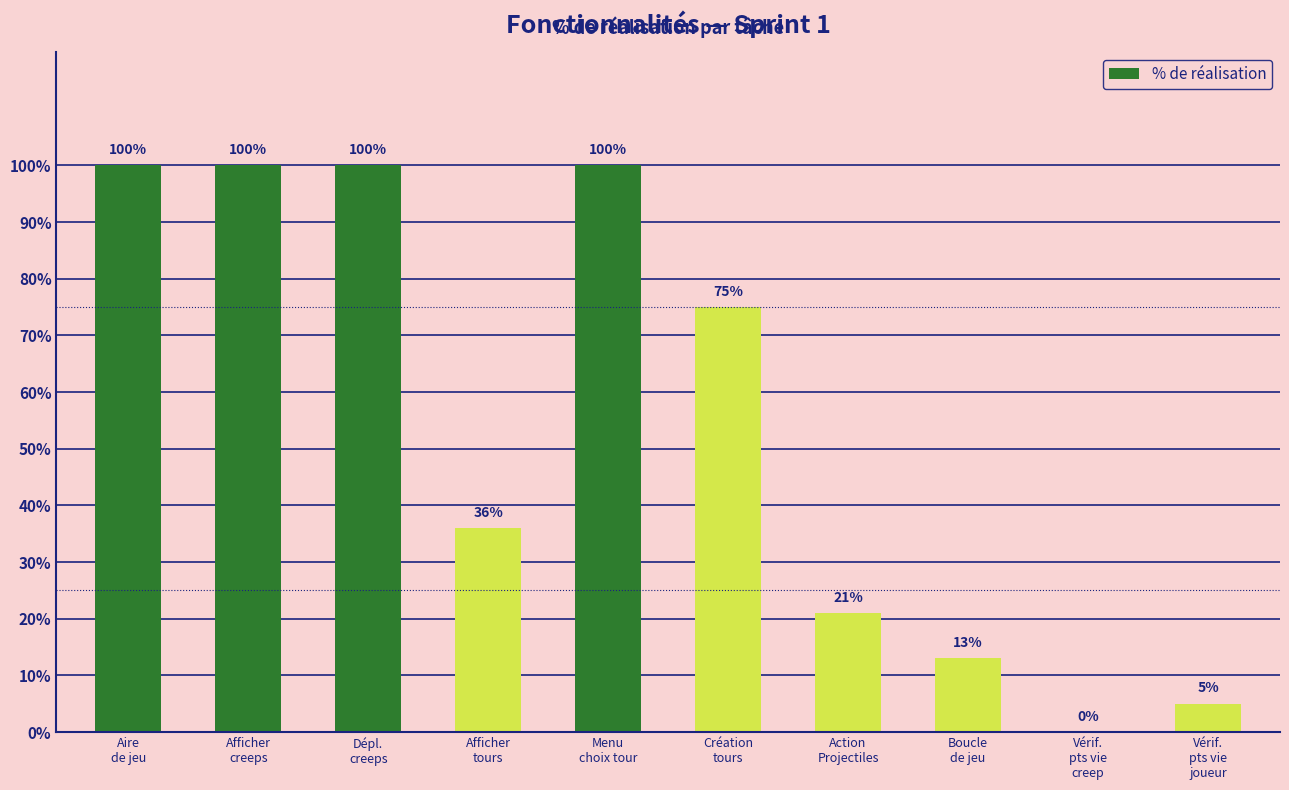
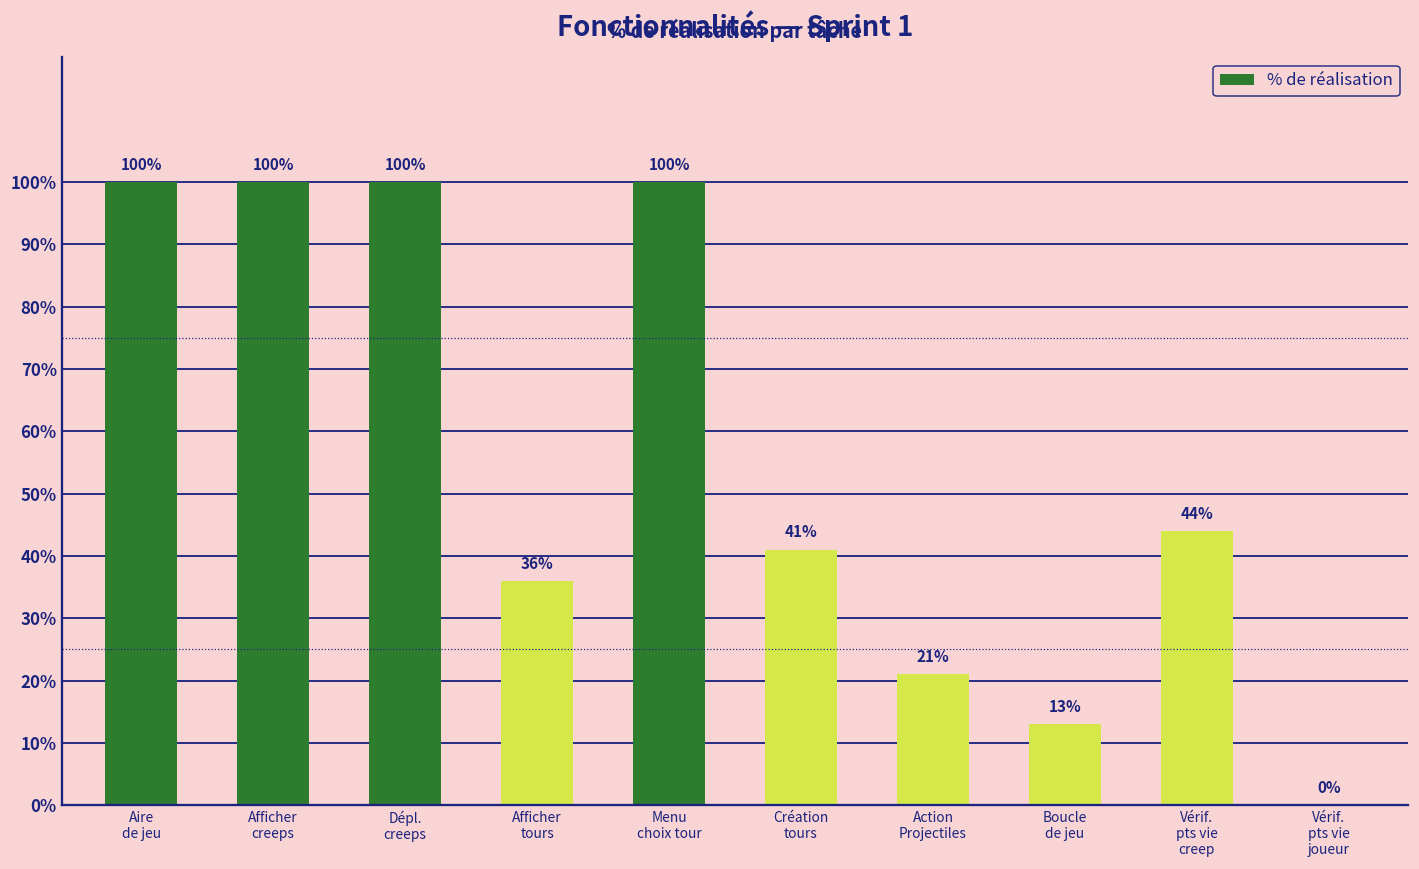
Création tours: 75% -> 41%
Vérif. pts vie creep: 0% -> 44%
Vérif. pts vie joueur: 5% -> 0%
